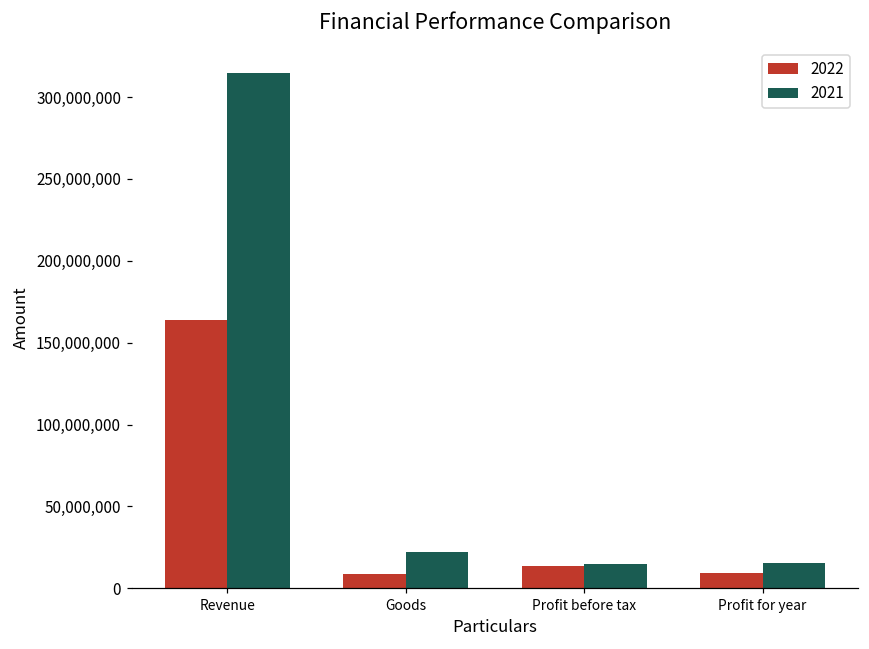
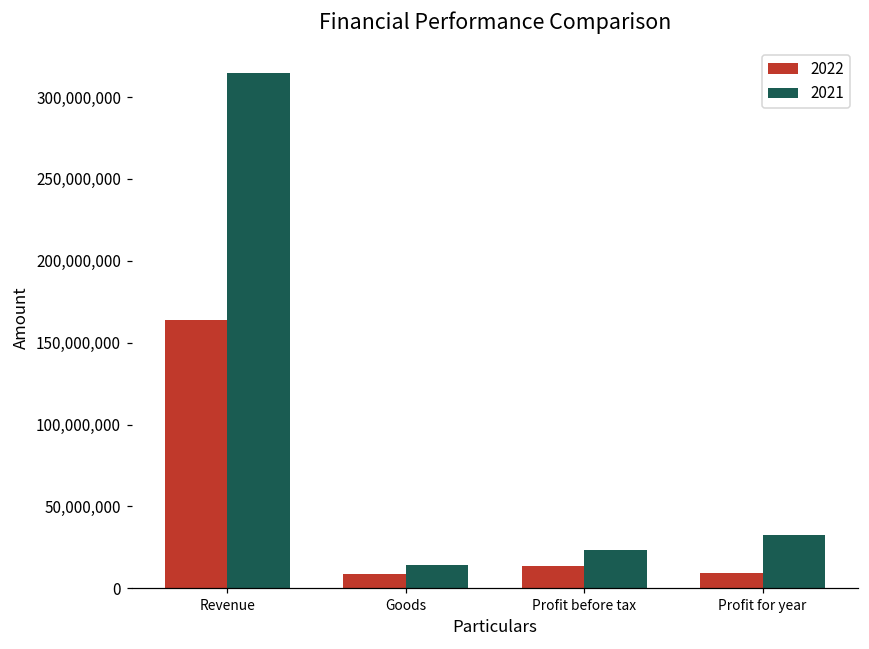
2021, Goods: 22,000,000 -> 14,000,000
2021, Profit before tax: 15,000,000 -> 23,000,000
2021, Profit for year: 16,000,000 -> 32,000,000
